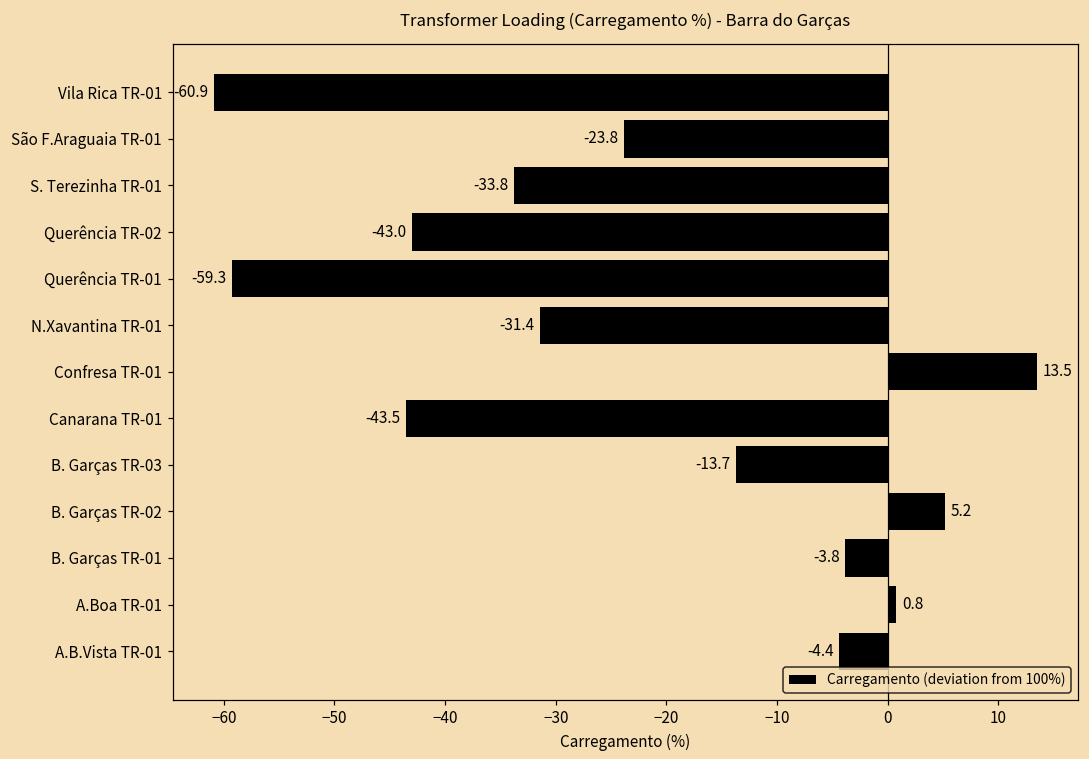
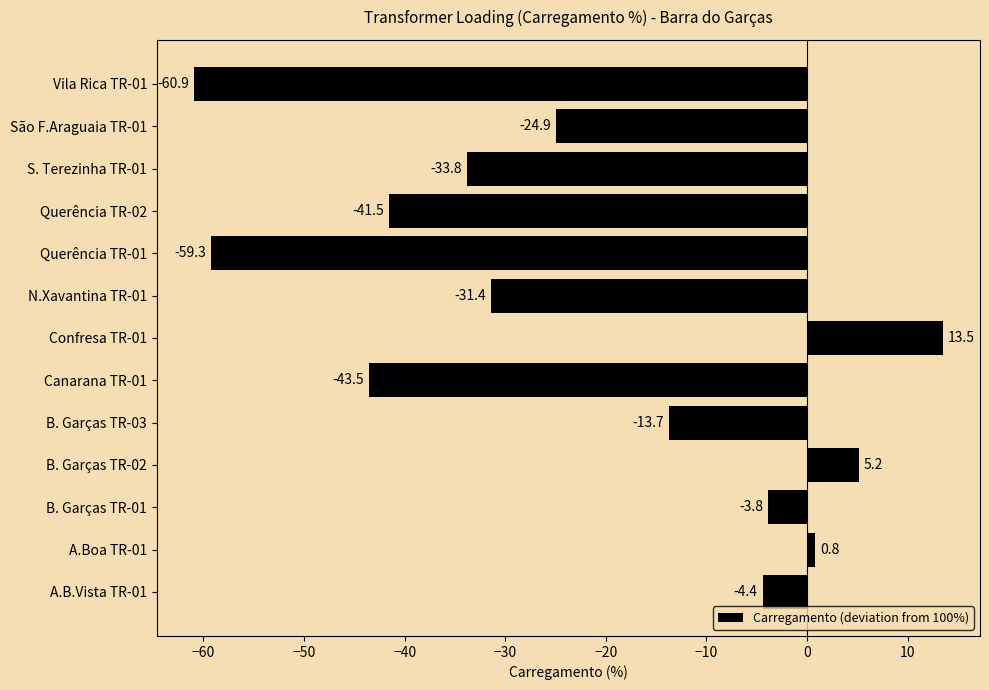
São F.Araguaia TR-01: -23.8 -> -24.9
Querência TR-02: -43.0 -> -41.5
